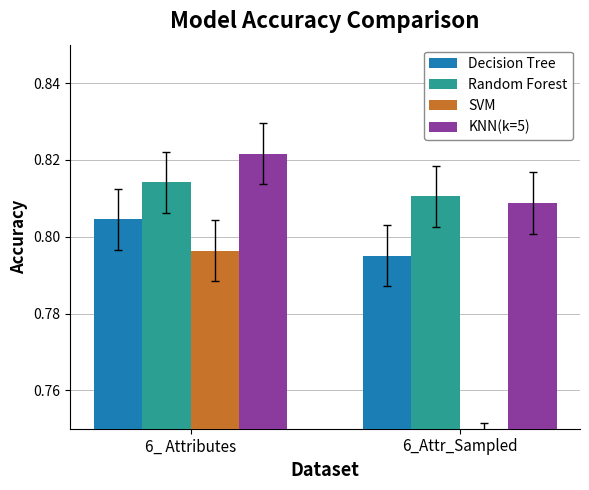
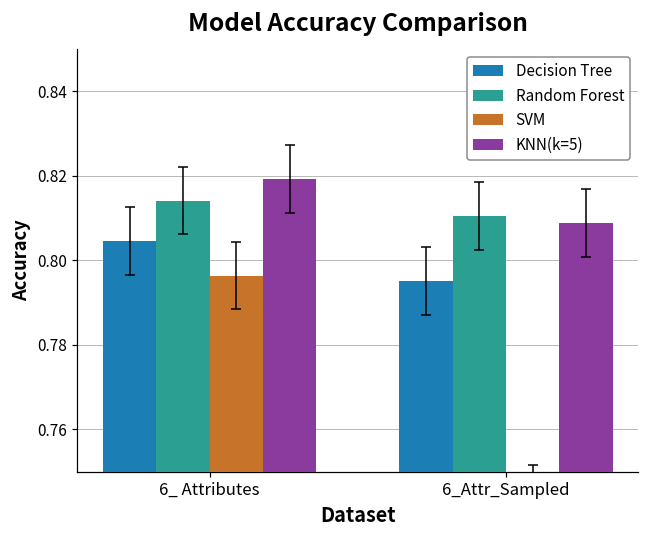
KNN(k=5), 6_ Attributes: 0.822 -> 0.819
